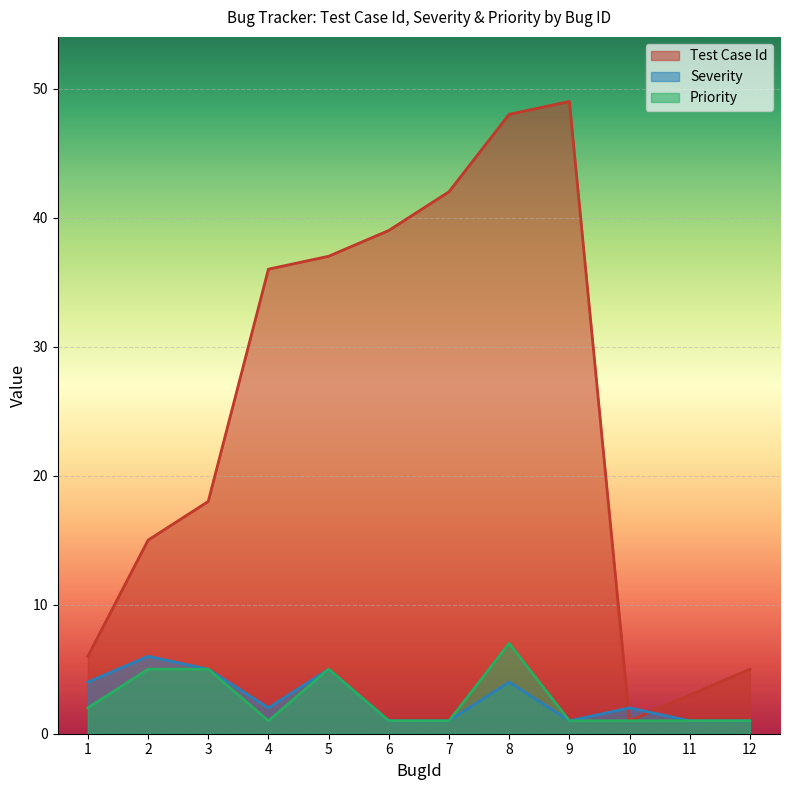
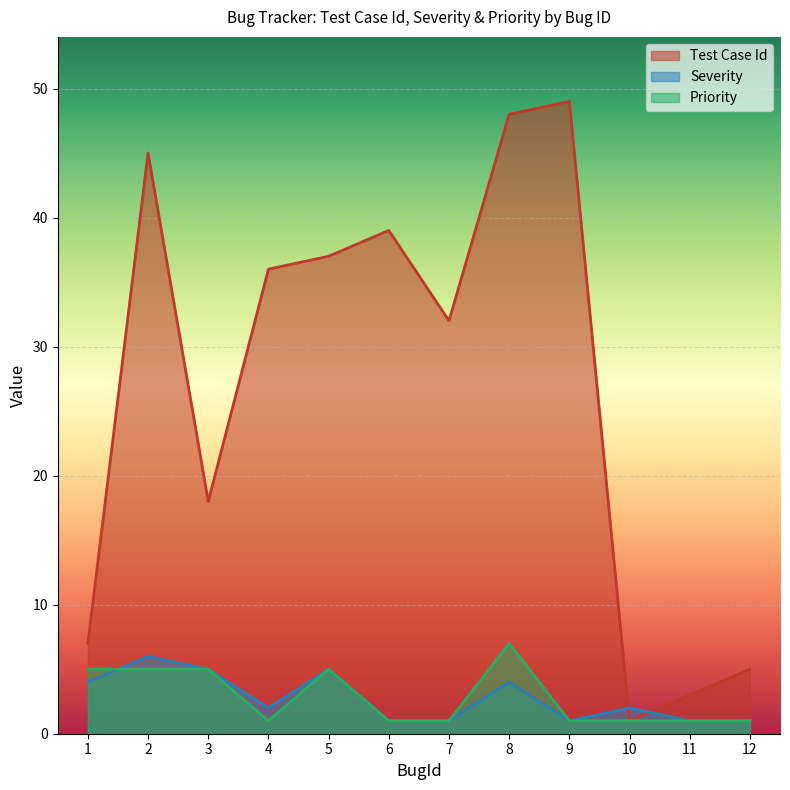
Test Case Id, 1: 6 -> 7
Priority, 1: 2 -> 5
Test Case Id, 2: 15 -> 45
Test Case Id, 7: 42 -> 32
